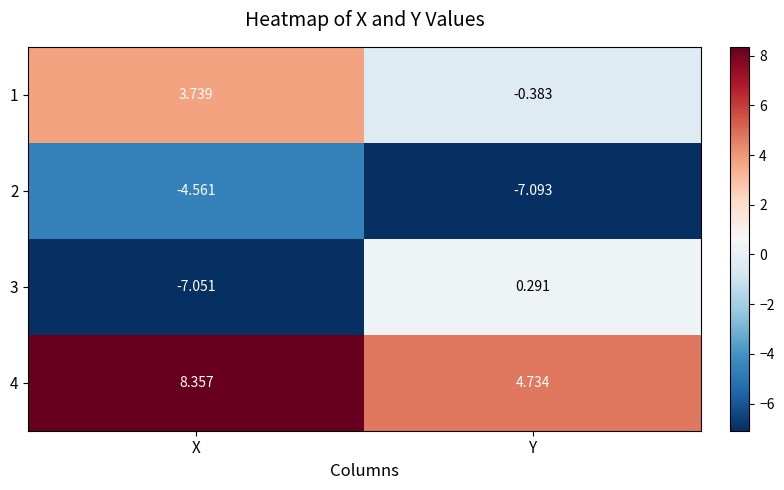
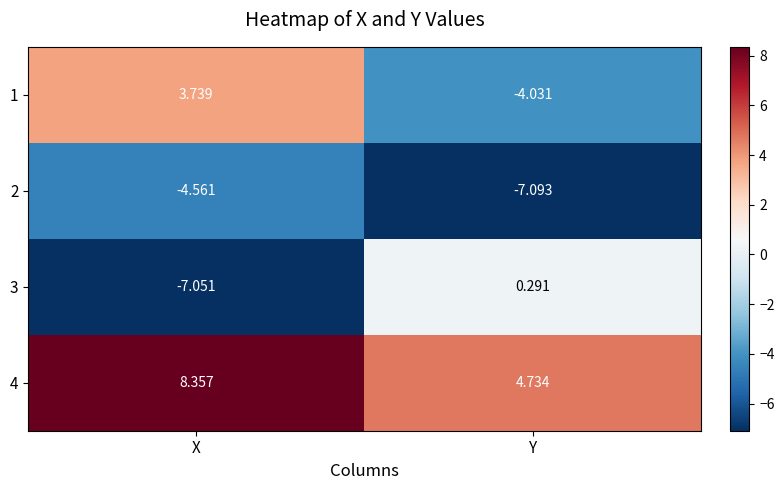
1, Y: -0.383 -> -4.031
